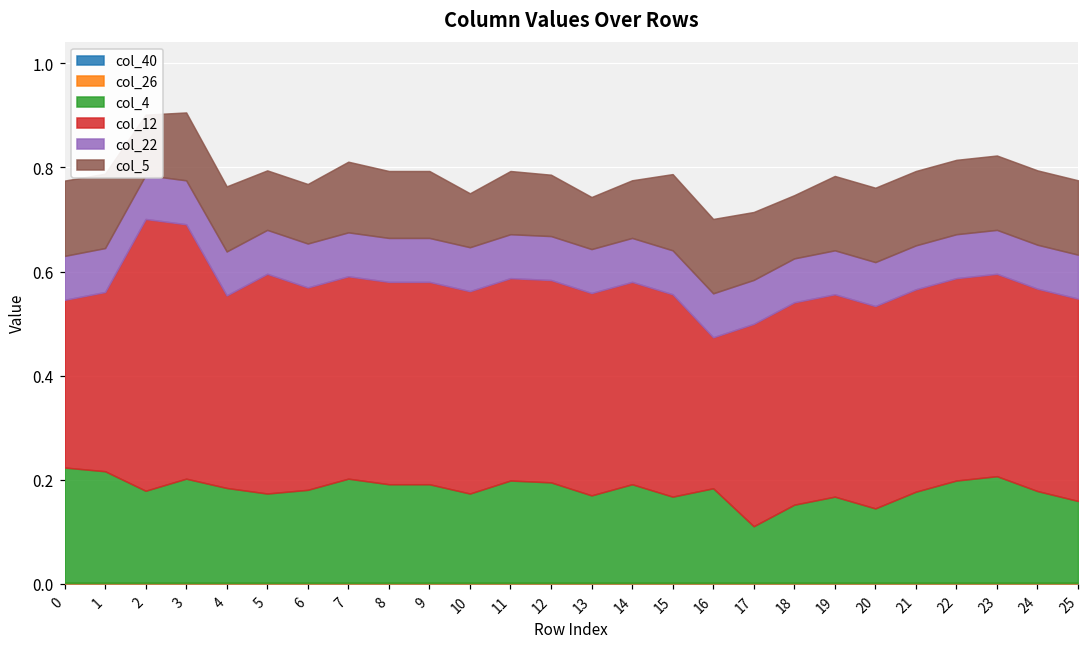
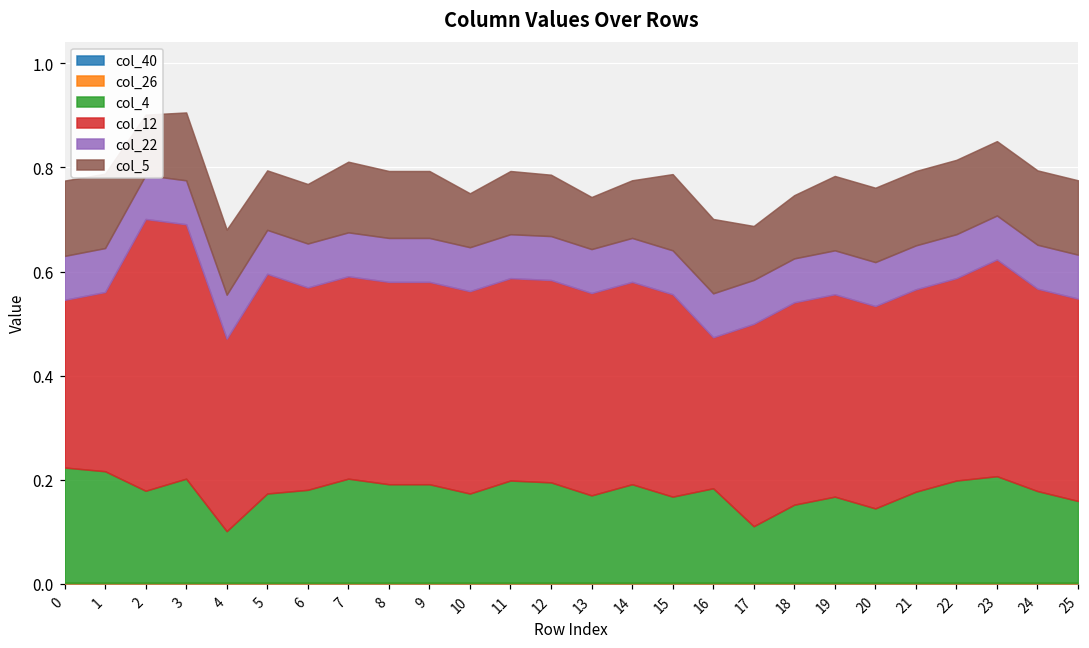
col_4, 4: 0.18 -> 0.10
col_5, 17: 0.13 -> 0.10
col_12, 23: 0.39 -> 0.42
